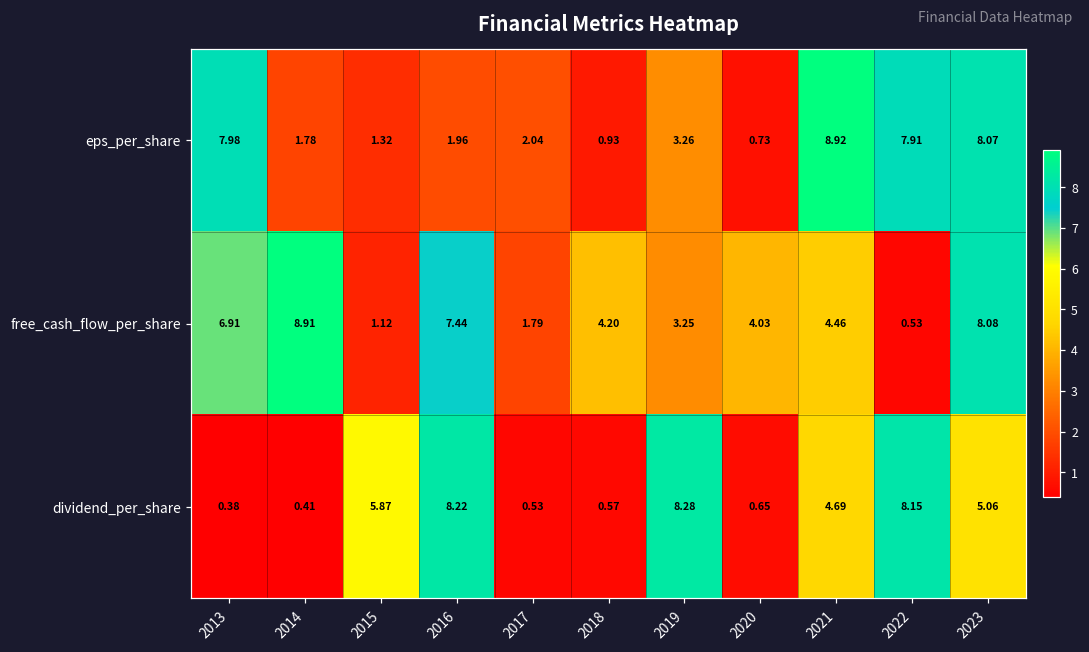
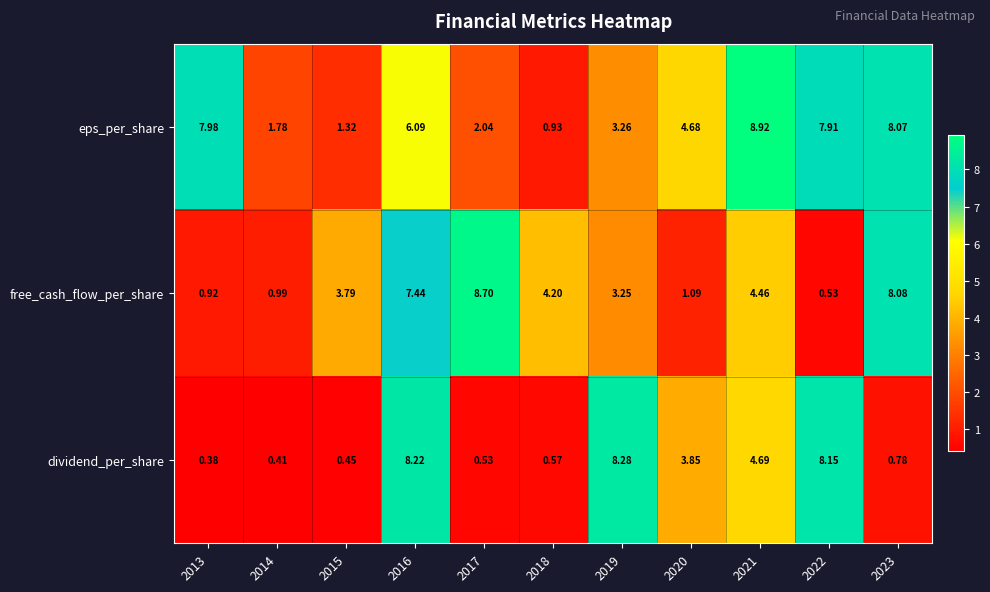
eps_per_share, 2016: 1.96 -> 6.09
eps_per_share, 2020: 0.73 -> 4.68
free_cash_flow_per_share, 2013: 6.91 -> 0.92
free_cash_flow_per_share, 2014: 8.91 -> 0.99
free_cash_flow_per_share, 2015: 1.12 -> 3.79
free_cash_flow_per_share, 2017: 1.79 -> 8.70
free_cash_flow_per_share, 2020: 4.03 -> 1.09
dividend_per_share, 2015: 5.87 -> 0.45
dividend_per_share, 2020: 0.65 -> 3.85
dividend_per_share, 2023: 5.06 -> 0.78
